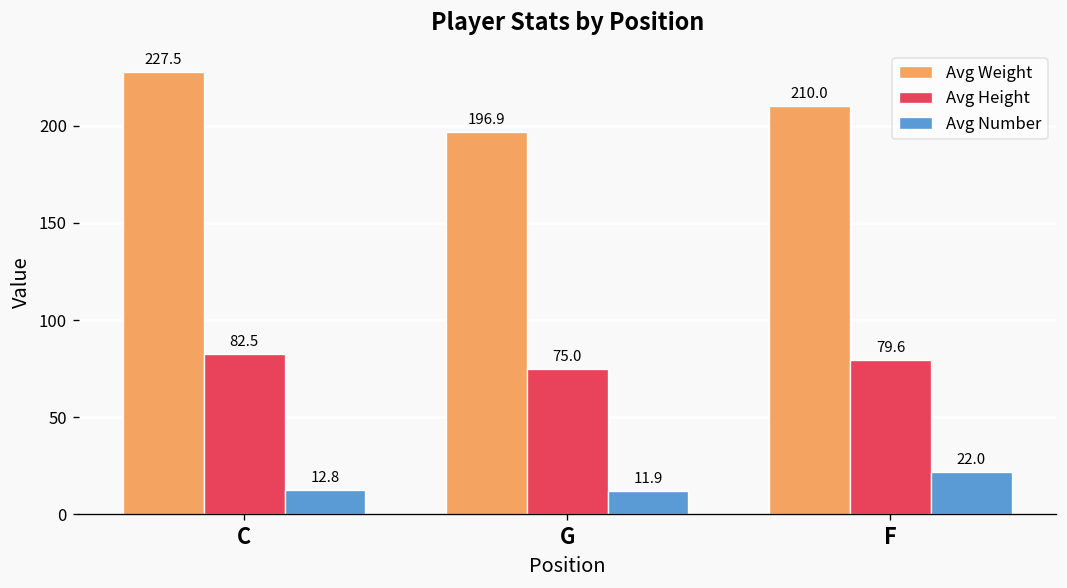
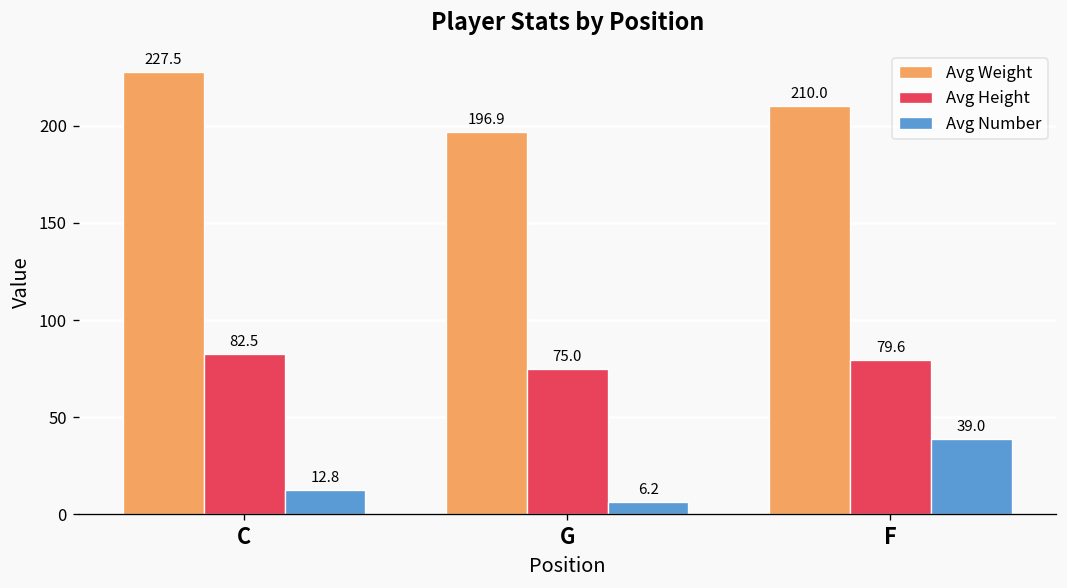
Avg Number, G: 11.9 -> 6.2
Avg Number, F: 22.0 -> 39.0
